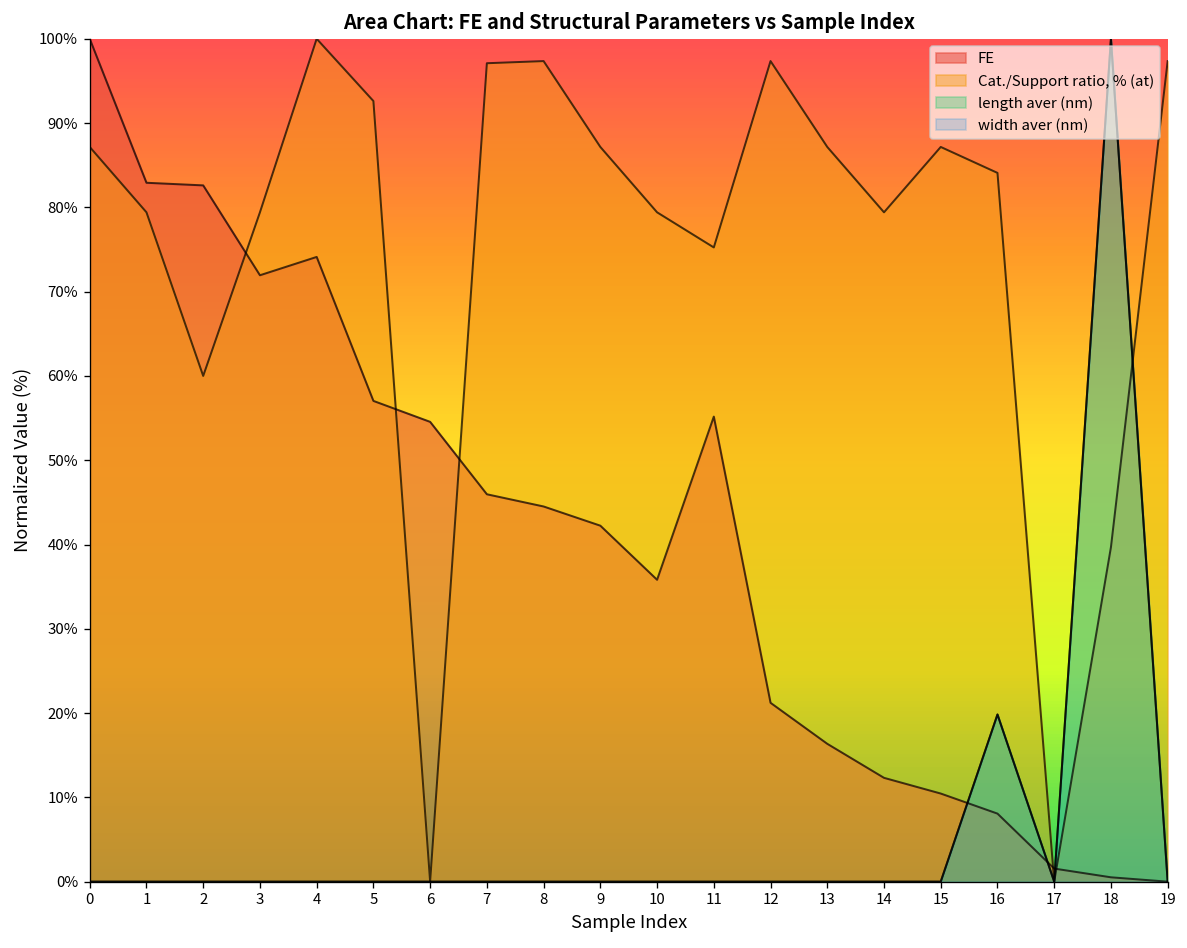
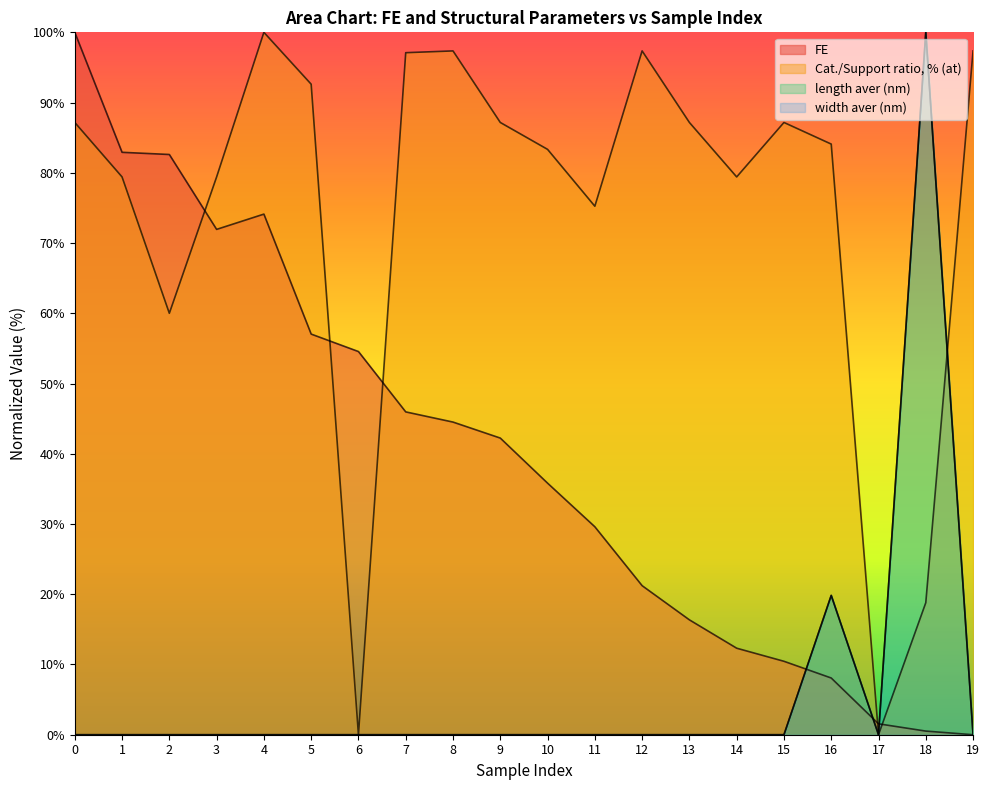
Cat./Support ratio, % (at), 10: 79% -> 83%
FE, 11: 55% -> 30%
Cat./Support ratio, % (at), 18: 40% -> 19%
